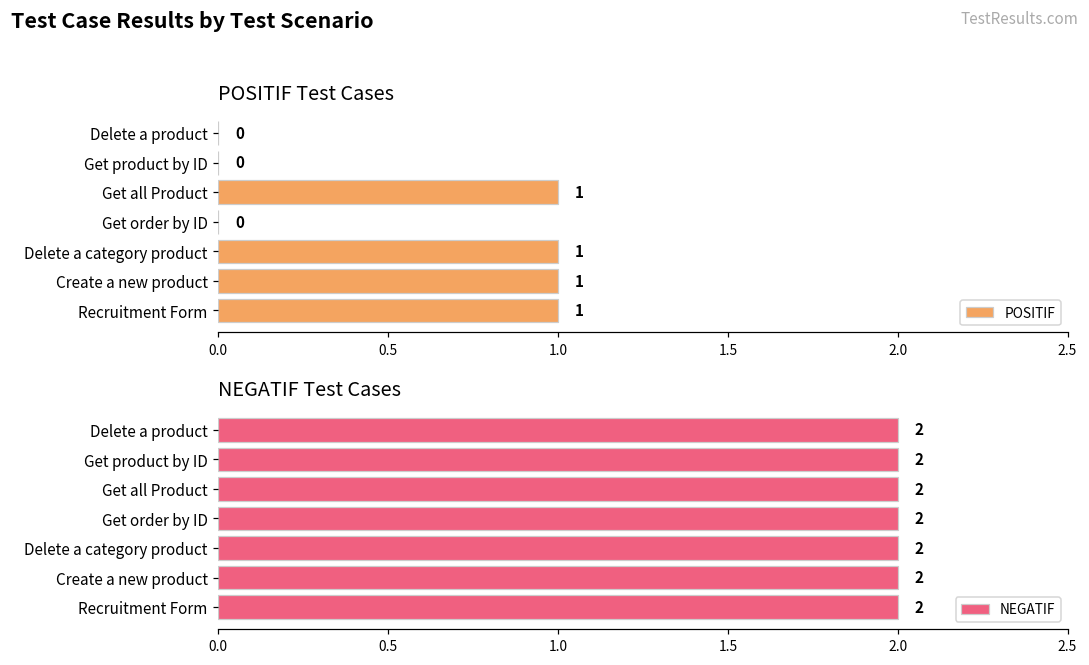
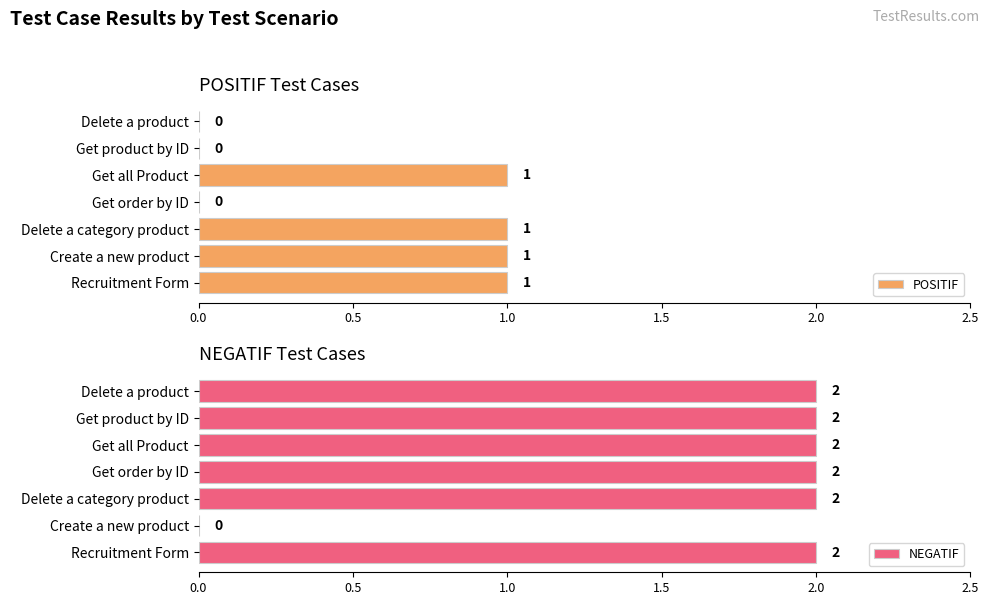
NEGATIF Test Cases, Create a new product: 2 -> 0
